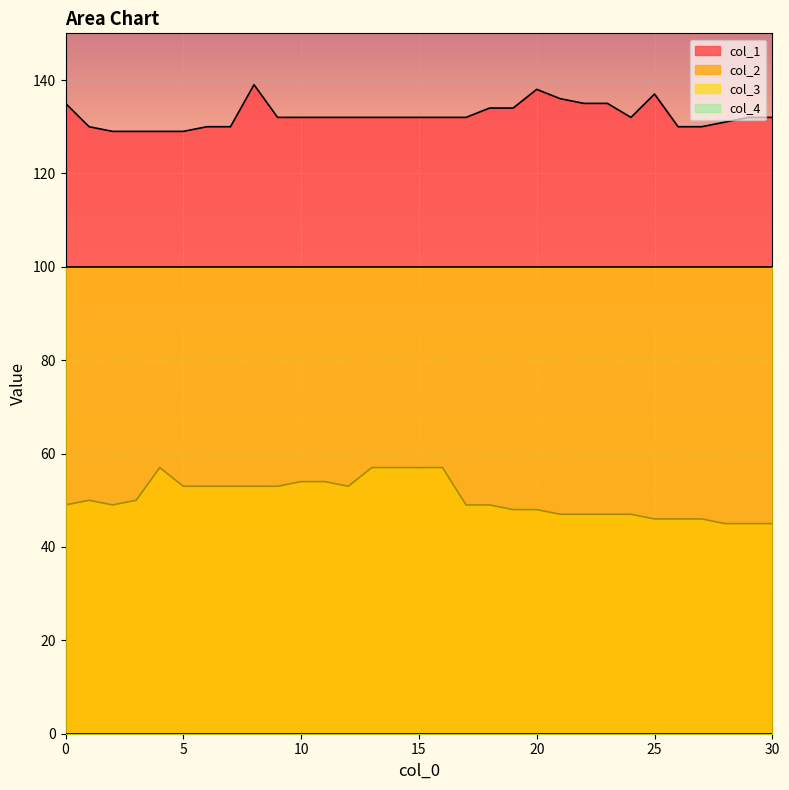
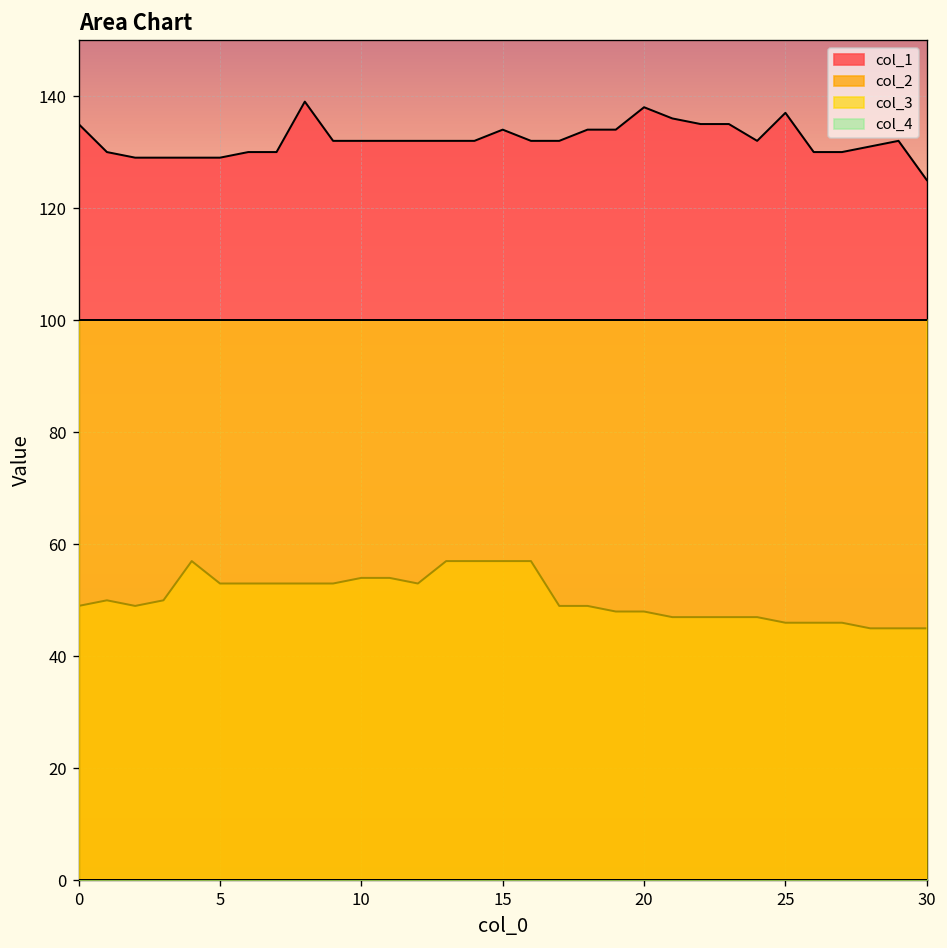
col_1, 15: 132 -> 134
col_1, 30: 132 -> 125
